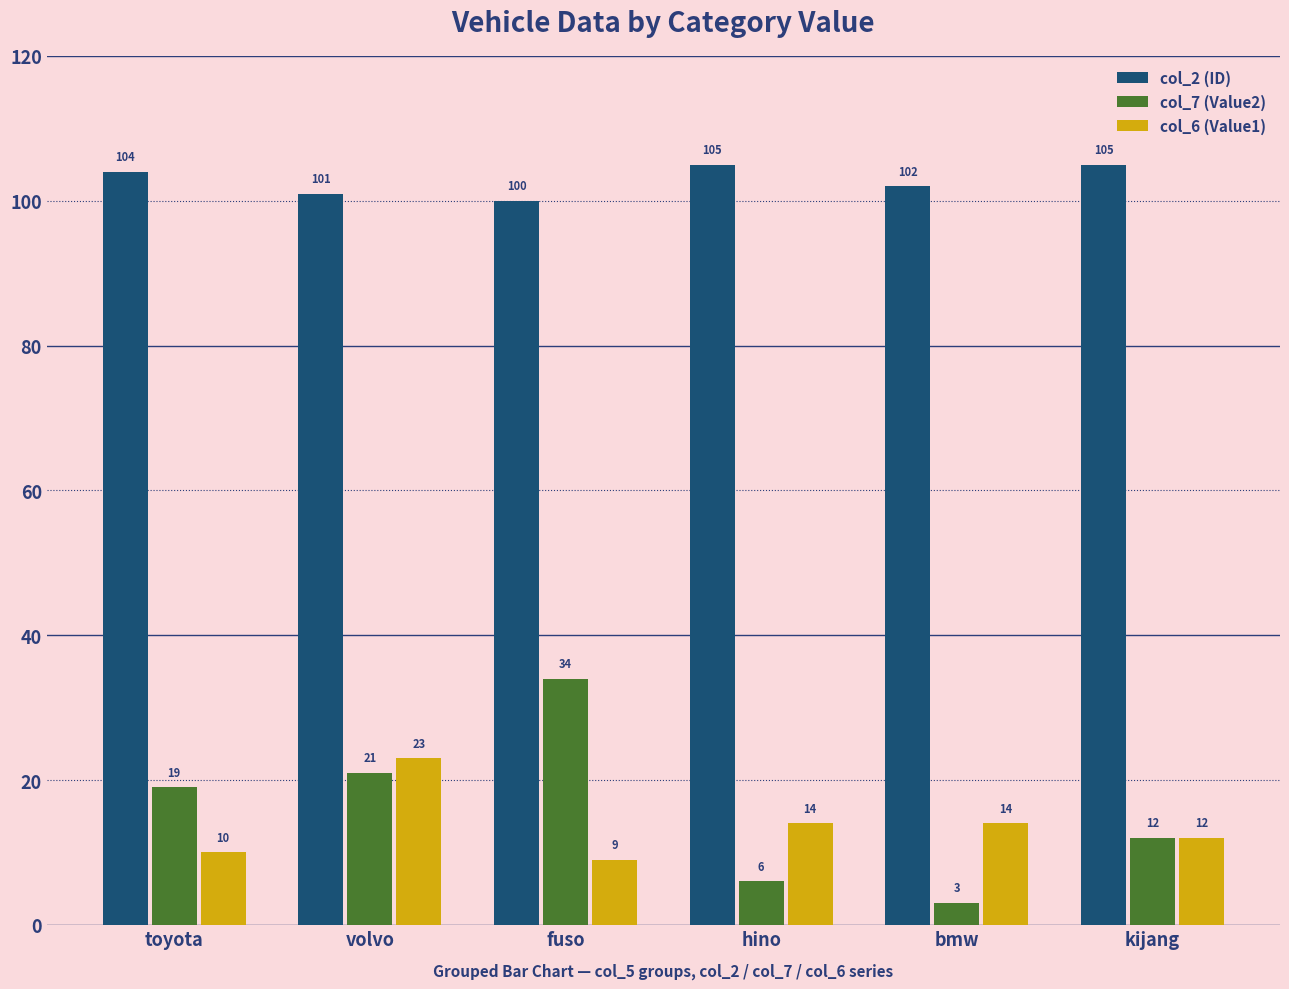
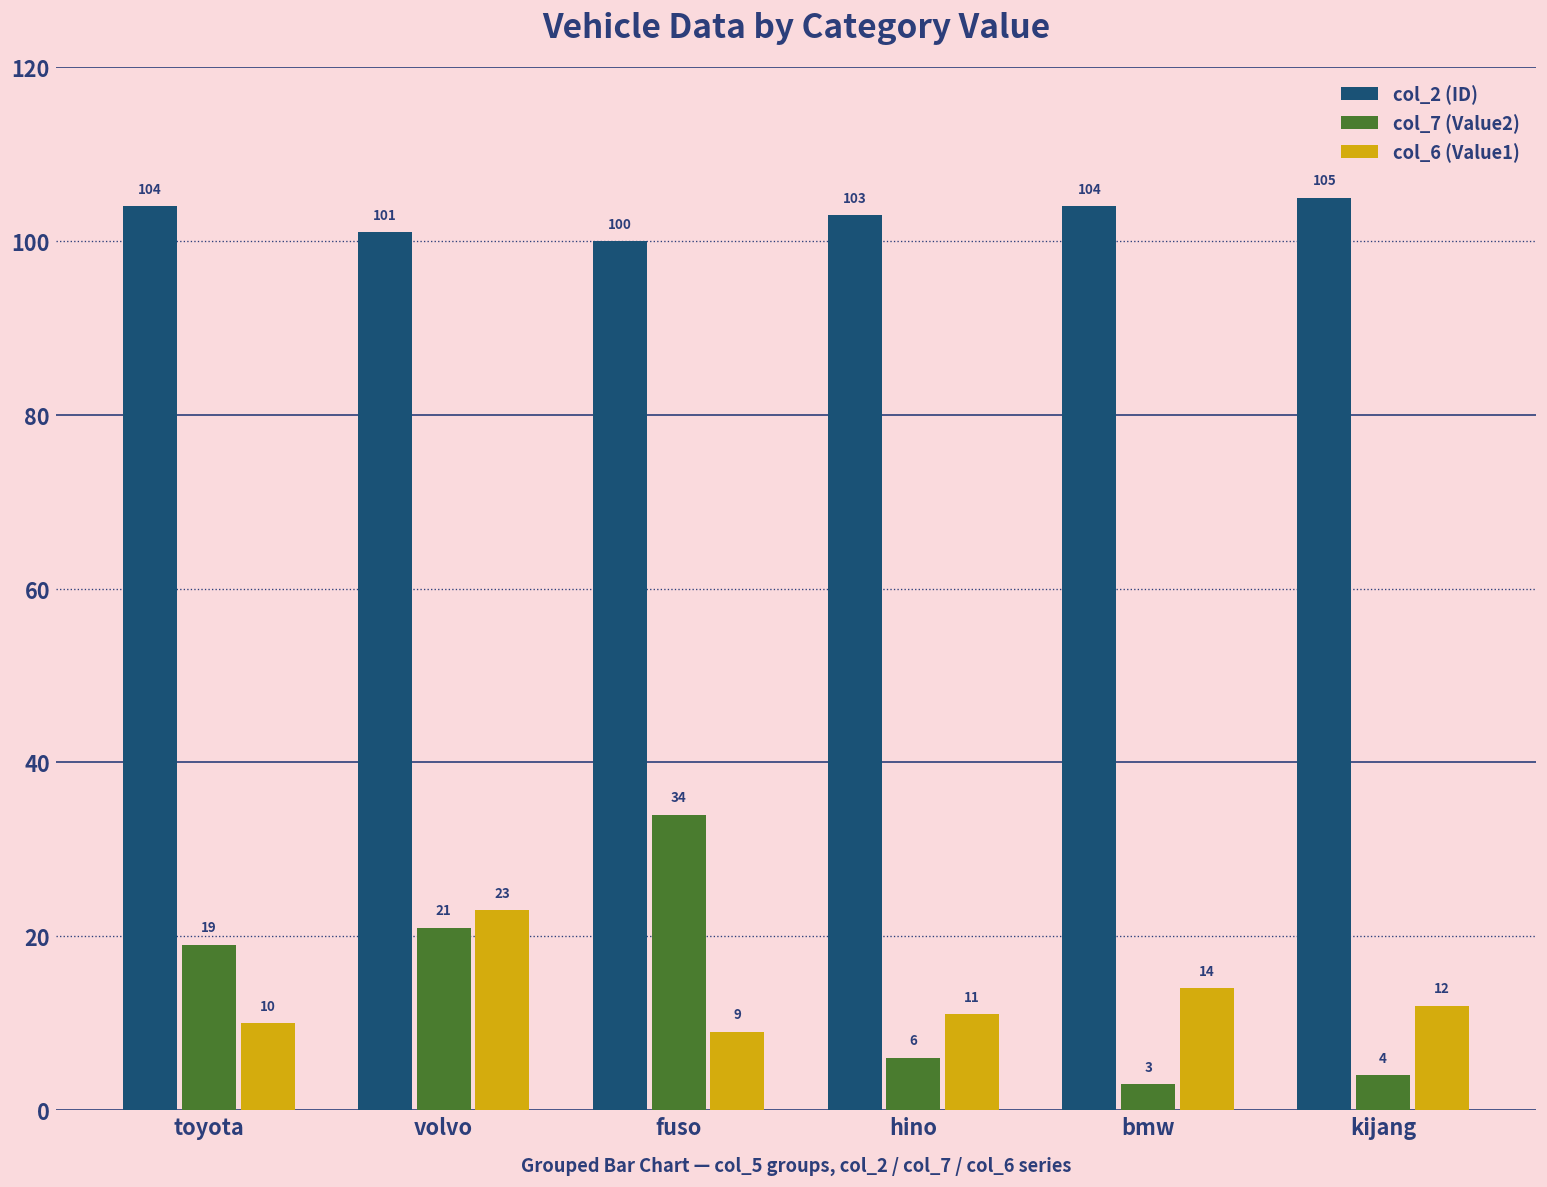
col_2 (ID), hino: 105 -> 103
col_6 (Value1), hino: 14 -> 11
col_2 (ID), bmw: 102 -> 104
col_7 (Value2), kijang: 12 -> 4
